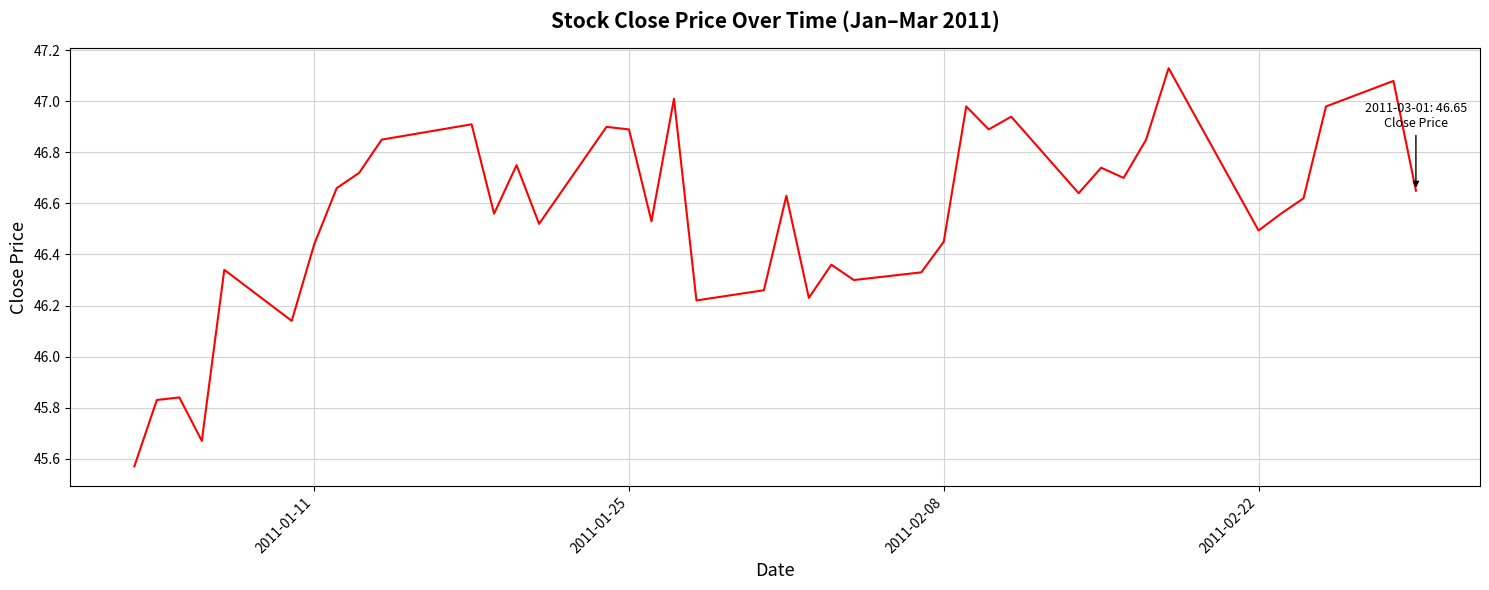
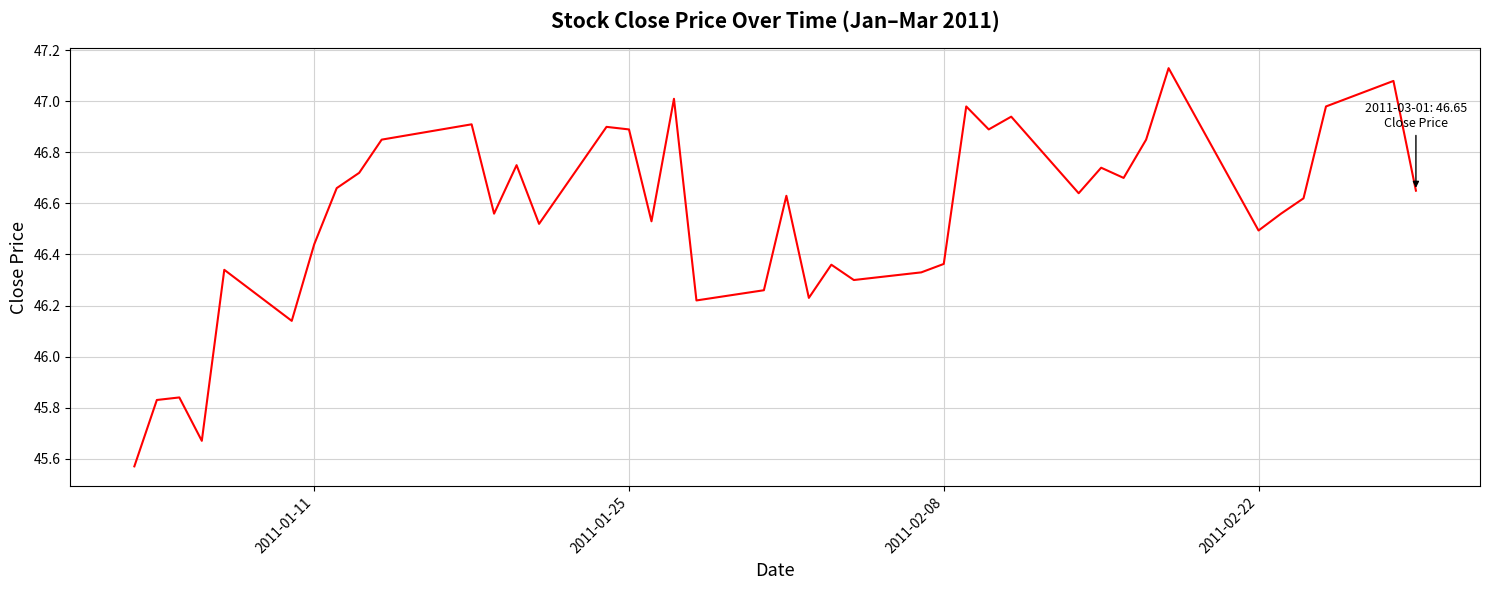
2011-02-08: 46.45 -> 46.36
